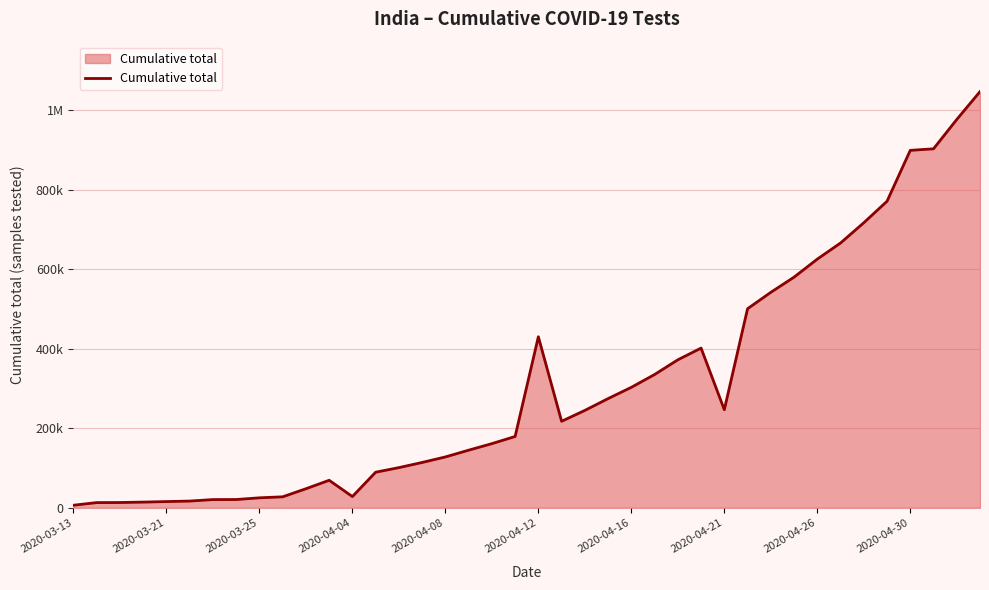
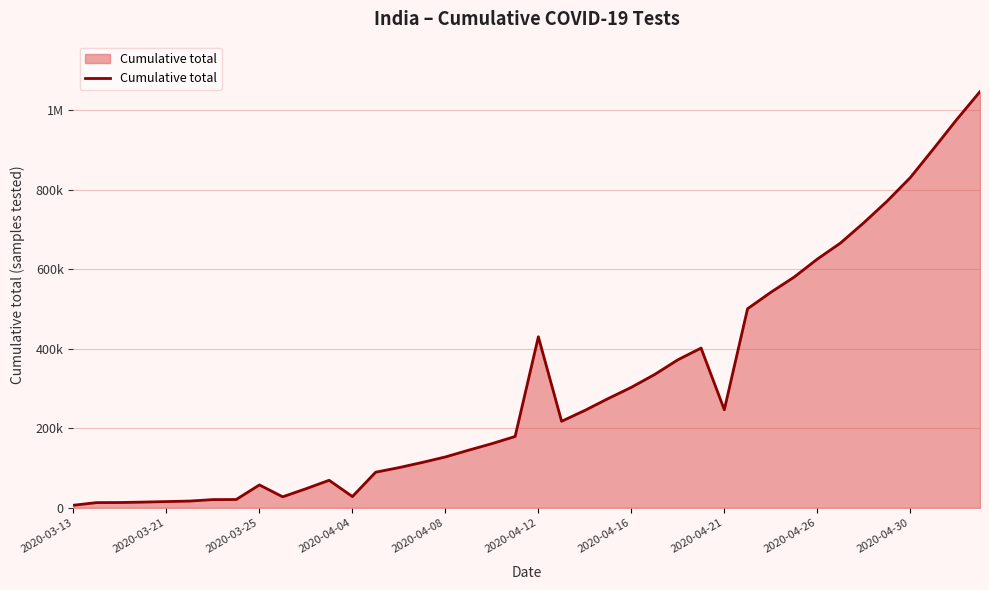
2020-03-25: 30000 -> 60000
2020-04-30: 900000 -> 830000
